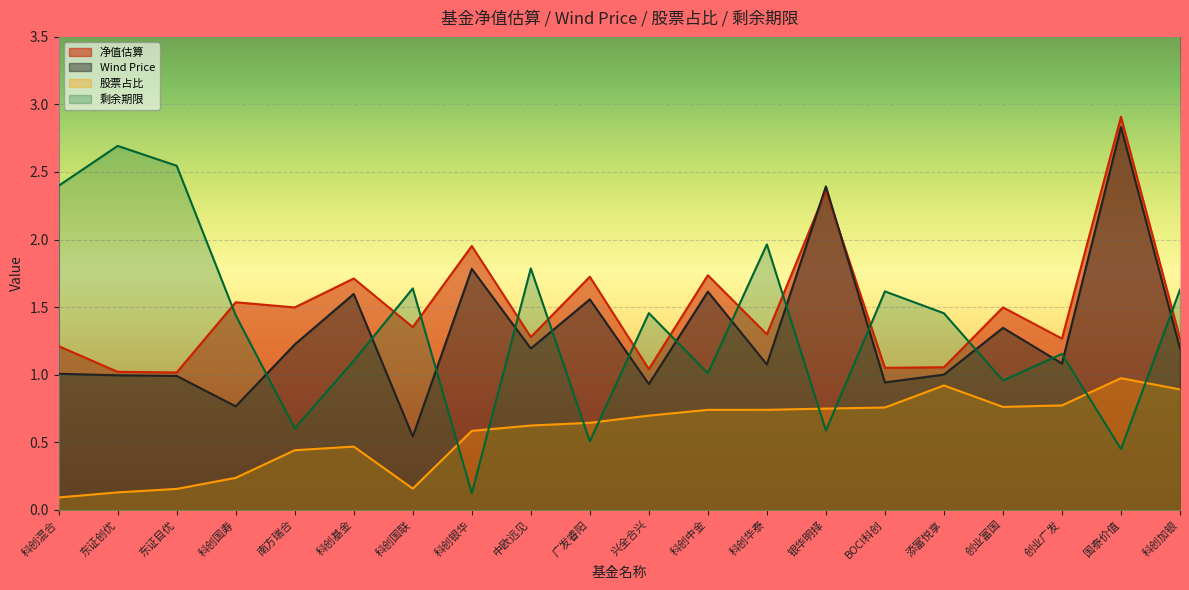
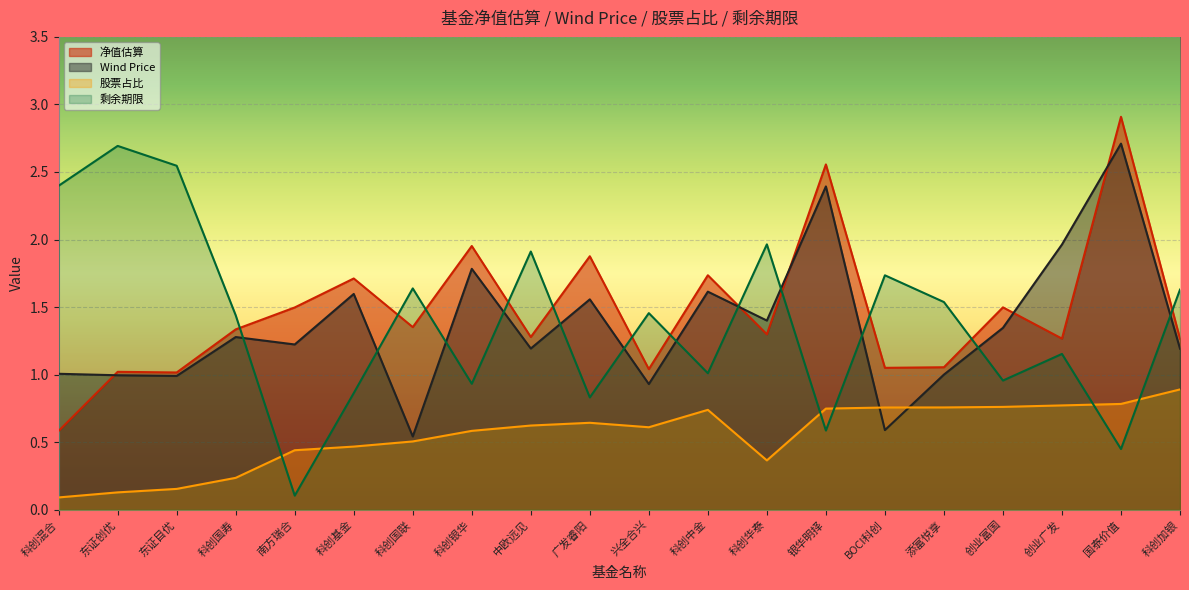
净值估算, 科创混合: 1.21 -> 0.58
净值估算, 科创国寿: 1.54 -> 1.33
Wind Price, 科创国寿: 0.77 -> 1.28
剩余期限, 南方瑞合: 0.60 -> 0.10
剩余期限, 科创基金: 1.10 -> 0.86
股票占比, 科创国联: 0.16 -> 0.51
剩余期限, 科创银华: 0.12 -> 0.93
剩余期限, 中欧远见: 1.79 -> 1.91
净值估算, 广发睿阳: 1.72 -> 1.88
剩余期限, 广发睿阳: 0.51 -> 0.83
股票占比, 兴全合兴: 0.70 -> 0.61
Wind Price, 科创华泰: 1.08 -> 1.40
股票占比, 科创华泰: 0.74 -> 0.36
净值估算, 银华明择: 2.36 -> 2.56
Wind Price, BOCI科创: 0.94 -> 0.59
剩余期限, BOCI科创: 1.62 -> 1.74
股票占比, 添富悦享: 0.92 -> 0.76
剩余期限, 添富悦享: 1.45 -> 1.54
Wind Price, 创业广发: 1.08 -> 1.96
Wind Price, 国泰价值: 2.83 -> 2.71
股票占比, 国泰价值: 0.97 -> 0.78
